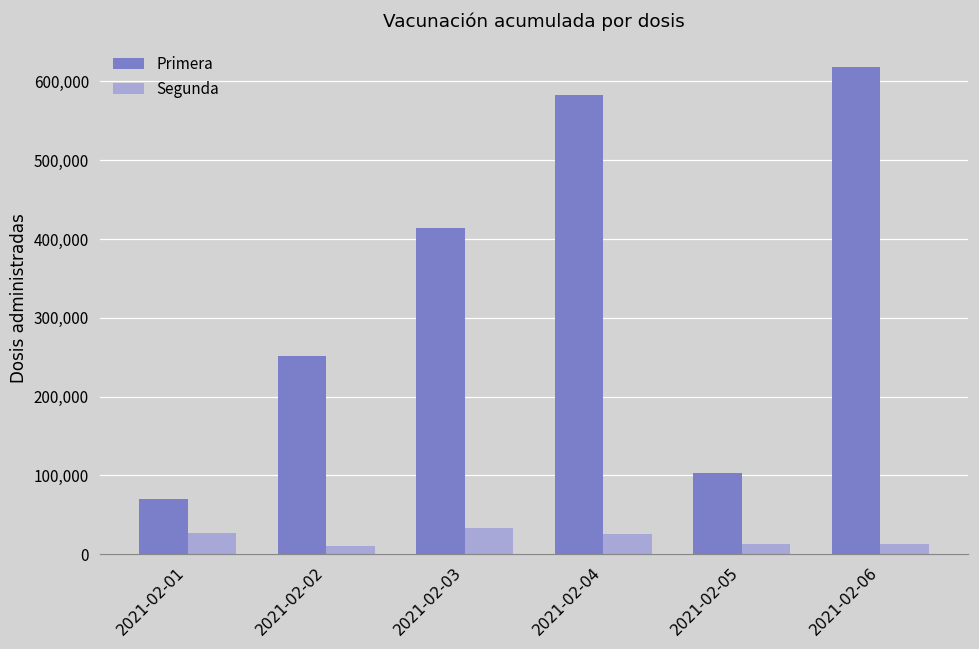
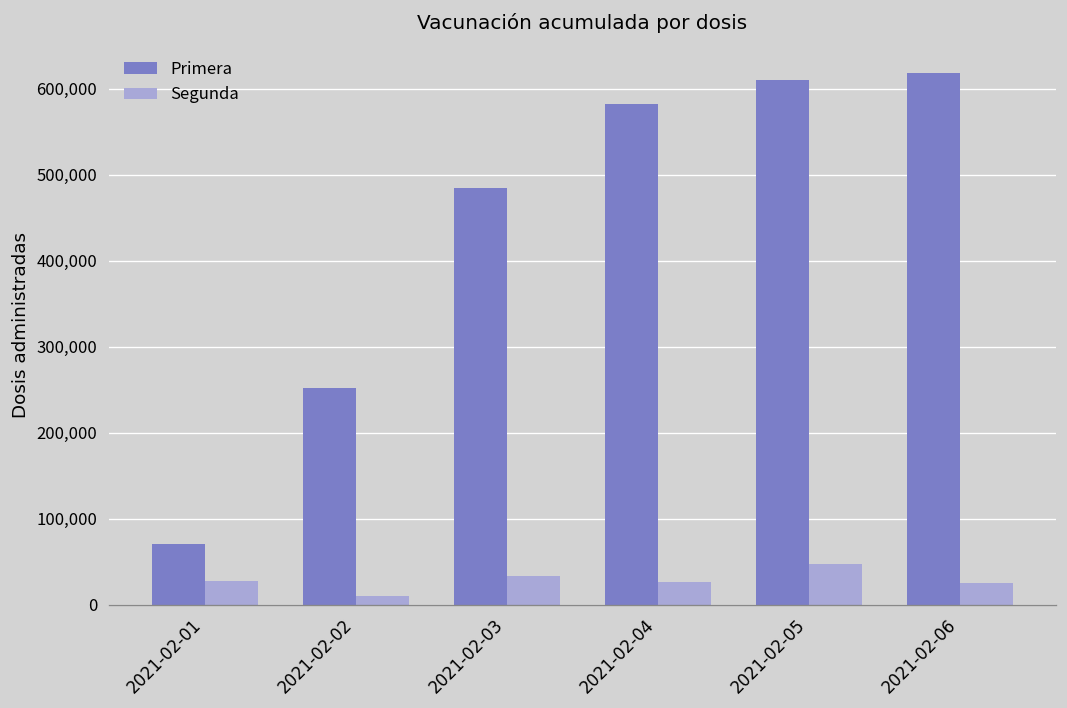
Primera, 2021-02-03: 410,000 -> 480,000
Primera, 2021-02-05: 100,000 -> 610,000
Segunda, 2021-02-05: 10,000 -> 50,000
Segunda, 2021-02-06: 10,000 -> 30,000
